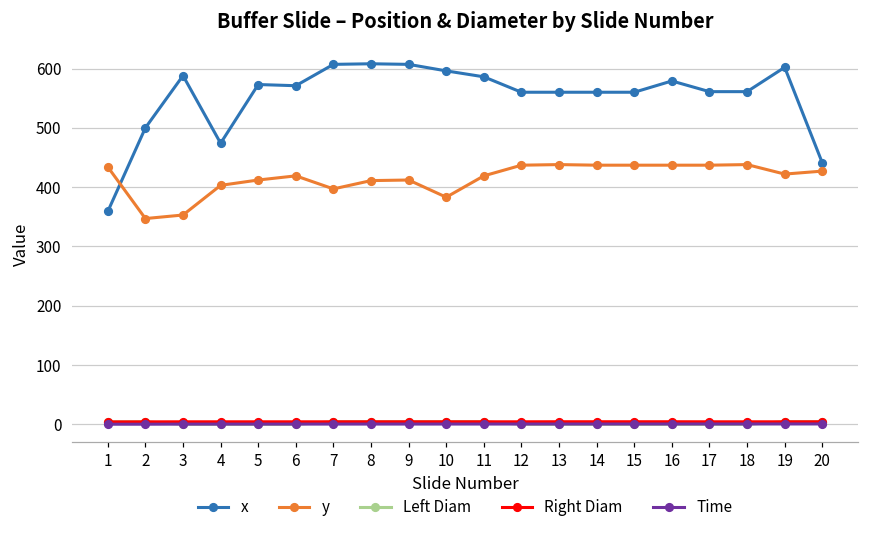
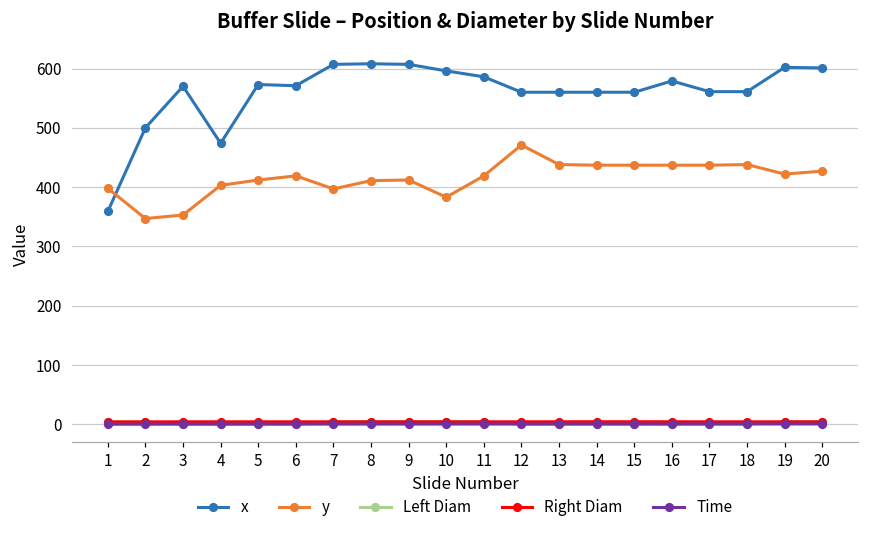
y, 1: 430 -> 400
x, 3: 590 -> 570
y, 12: 440 -> 470
x, 20: 440 -> 600
